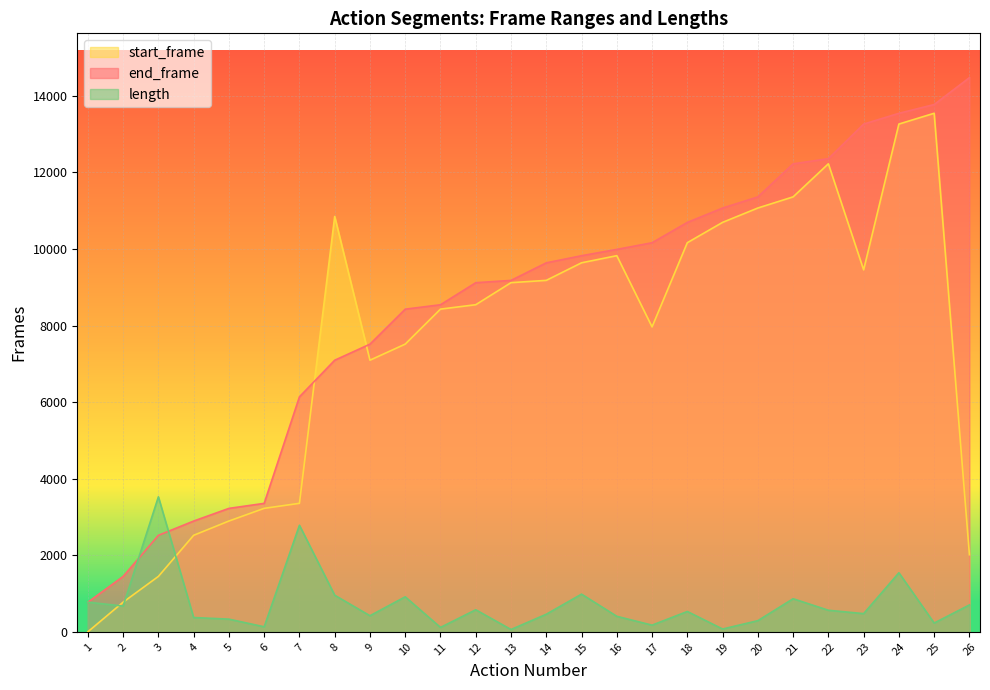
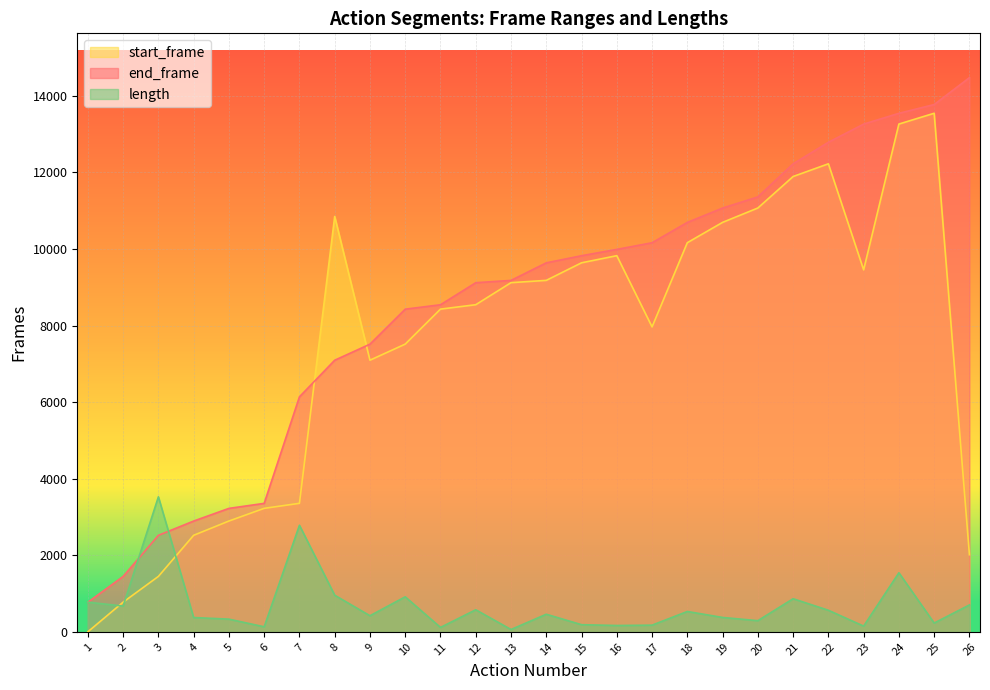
length, 15: 1000 -> 200
length, 16: 400 -> 200
length, 19: 100 -> 400
start_frame, 21: 11400 -> 11900
end_frame, 22: 12400 -> 12800
length, 23: 500 -> 100
